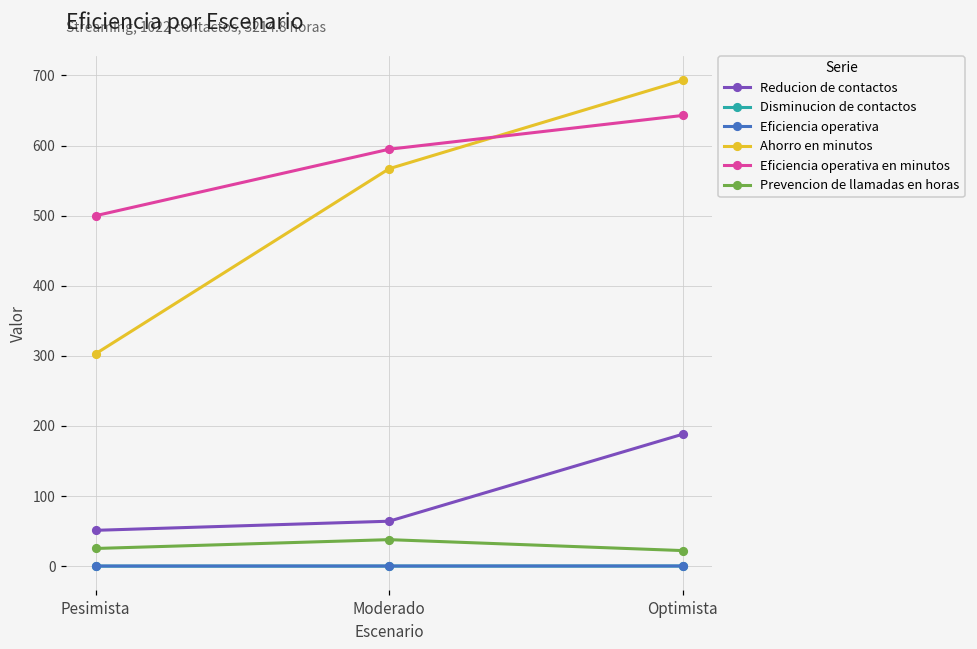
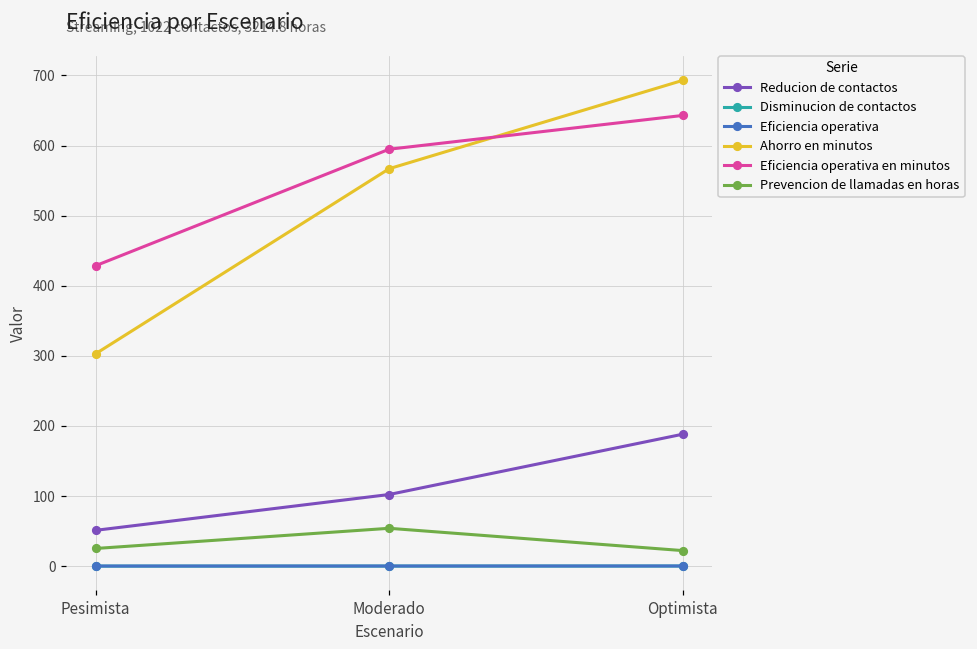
Eficiencia operativa en minutos, Pesimista: 500 -> 430
Reducion de contactos, Moderado: 60 -> 100
Prevencion de llamadas en horas, Moderado: 40 -> 50
